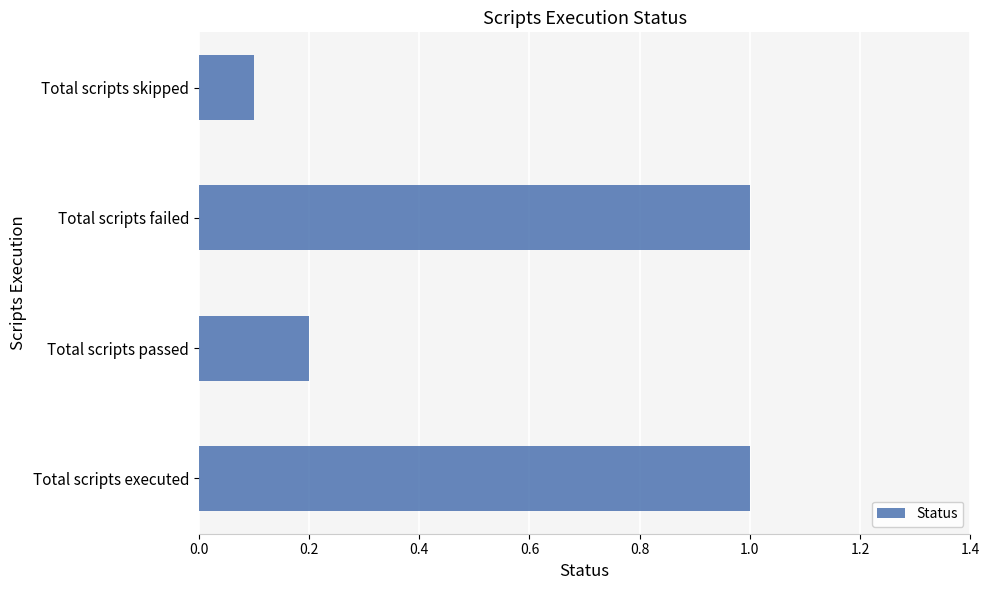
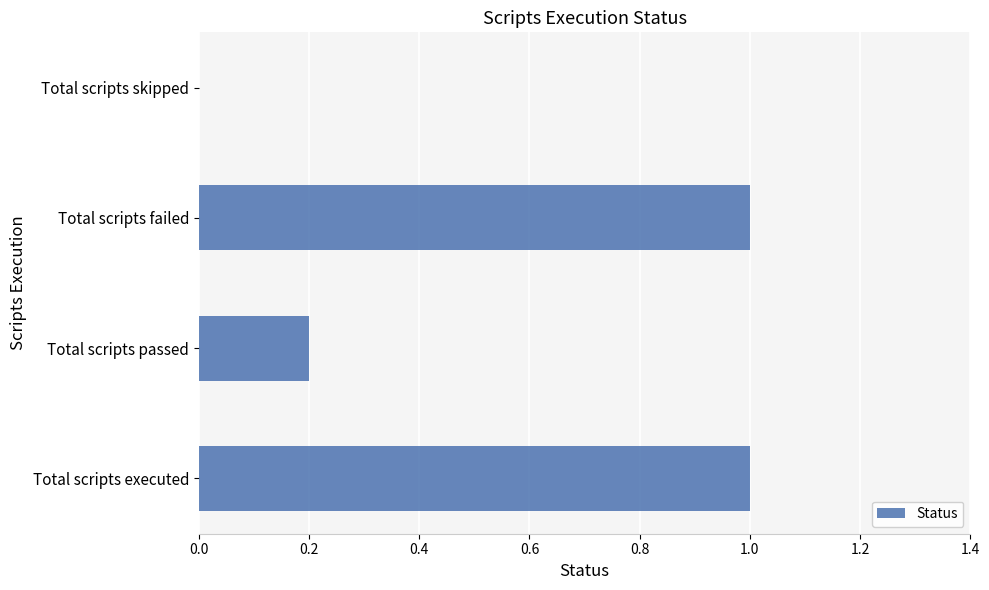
Total scripts skipped: 0.1 -> 0.0
